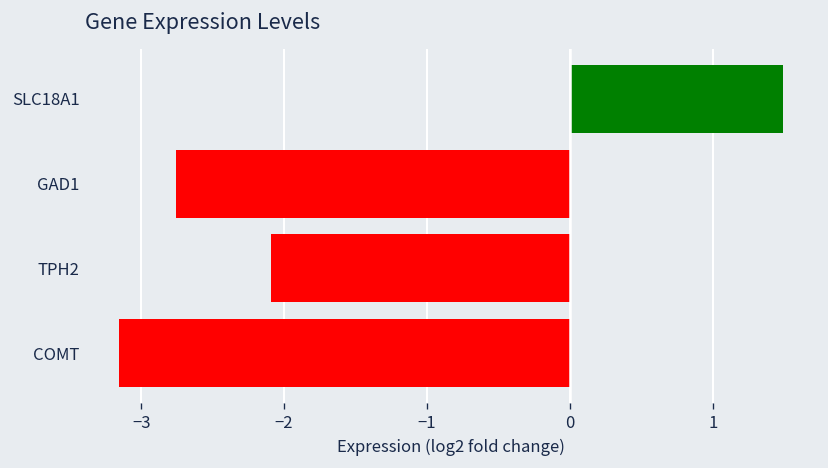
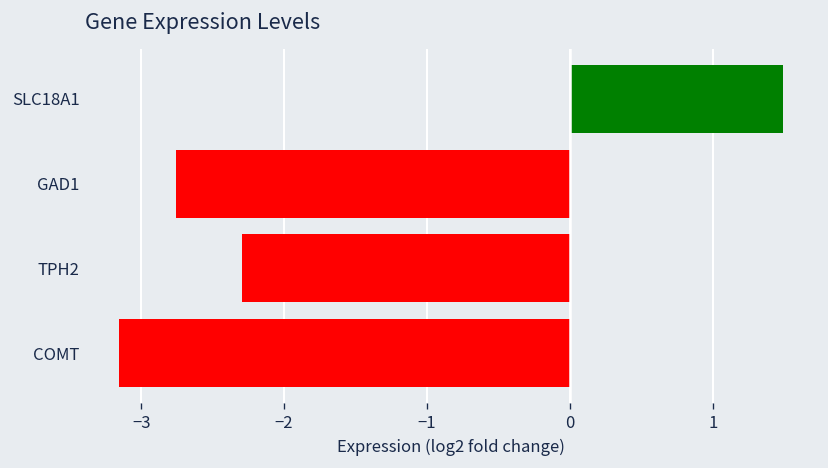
TPH2: -2.09 -> -2.30
